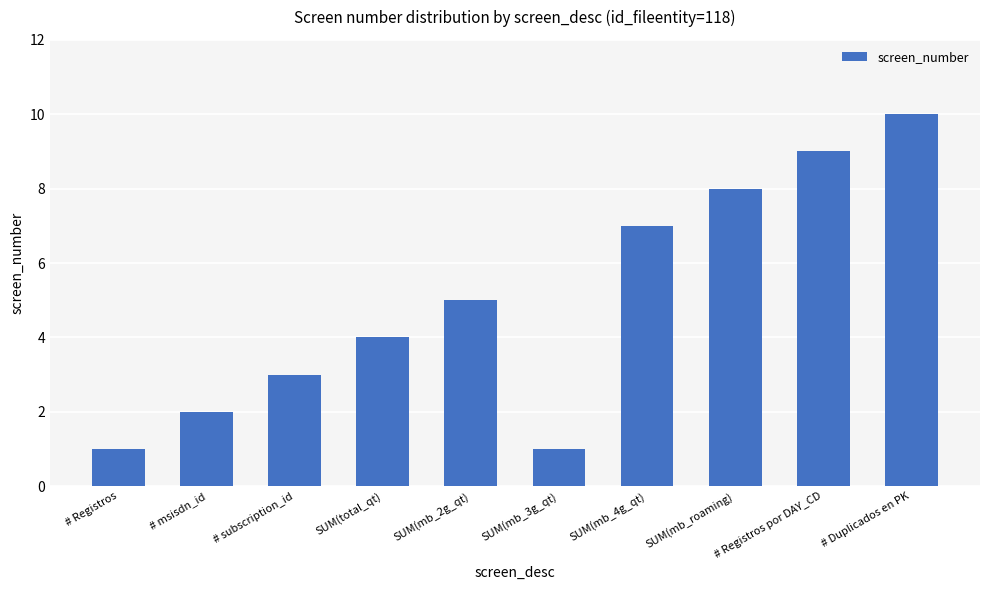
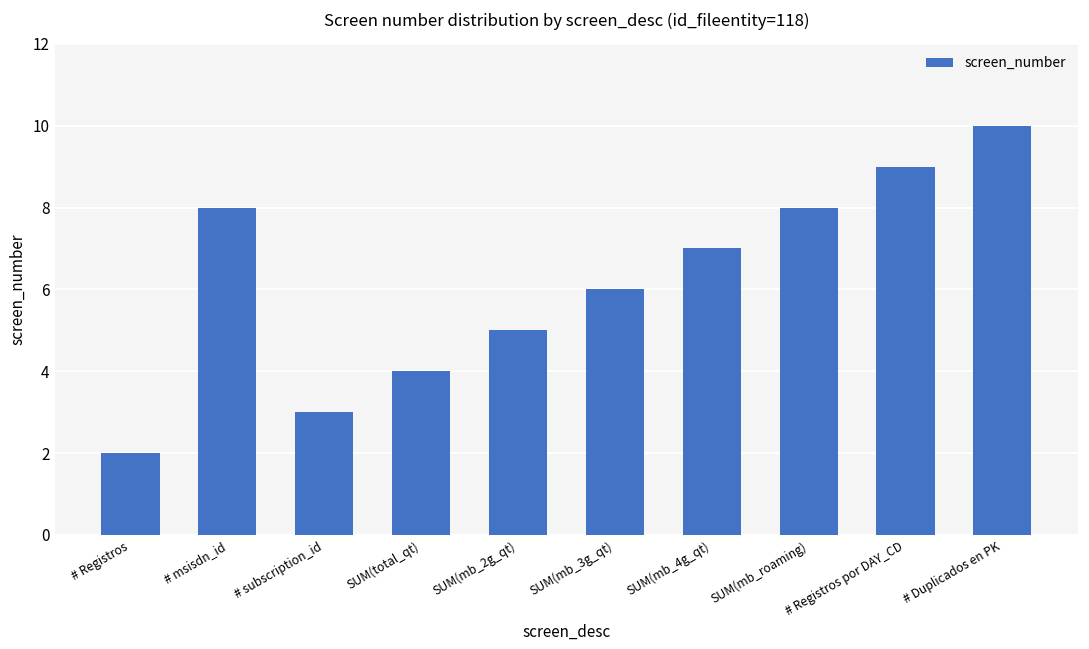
# Registros: 1 -> 2
# msisdn_id: 2 -> 8
SUM(mb_3g_qt): 1 -> 6
